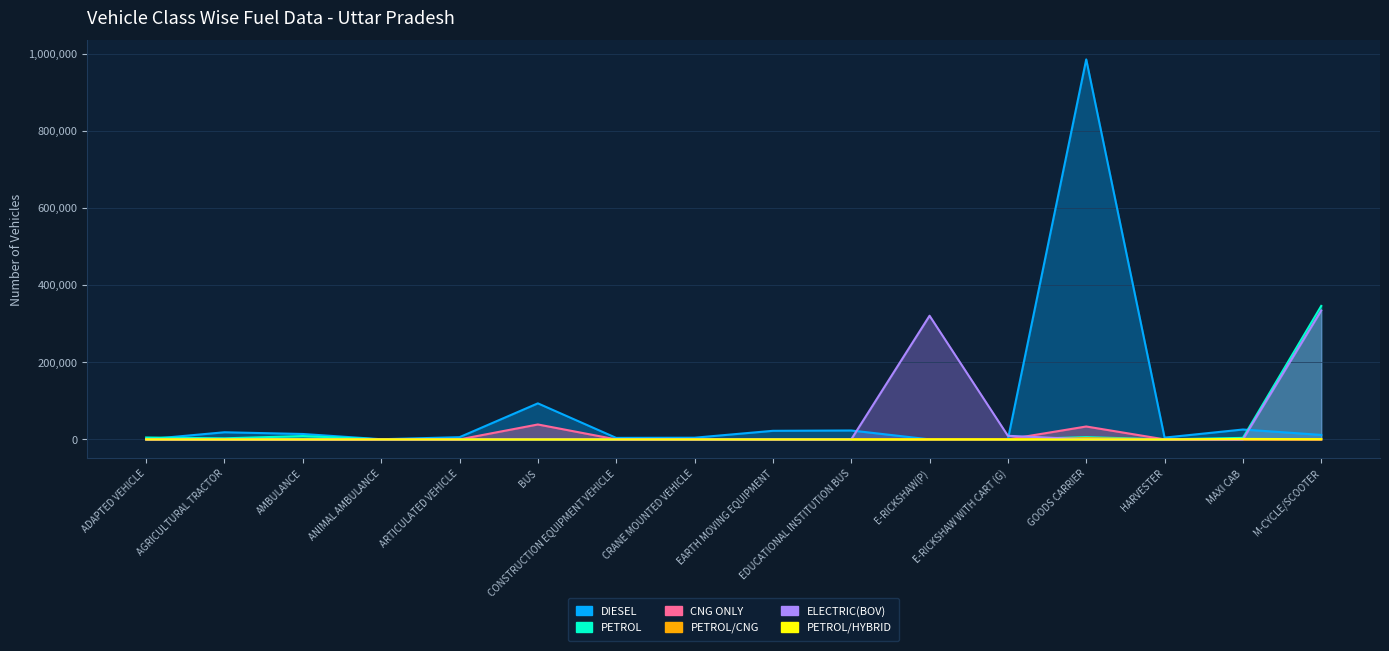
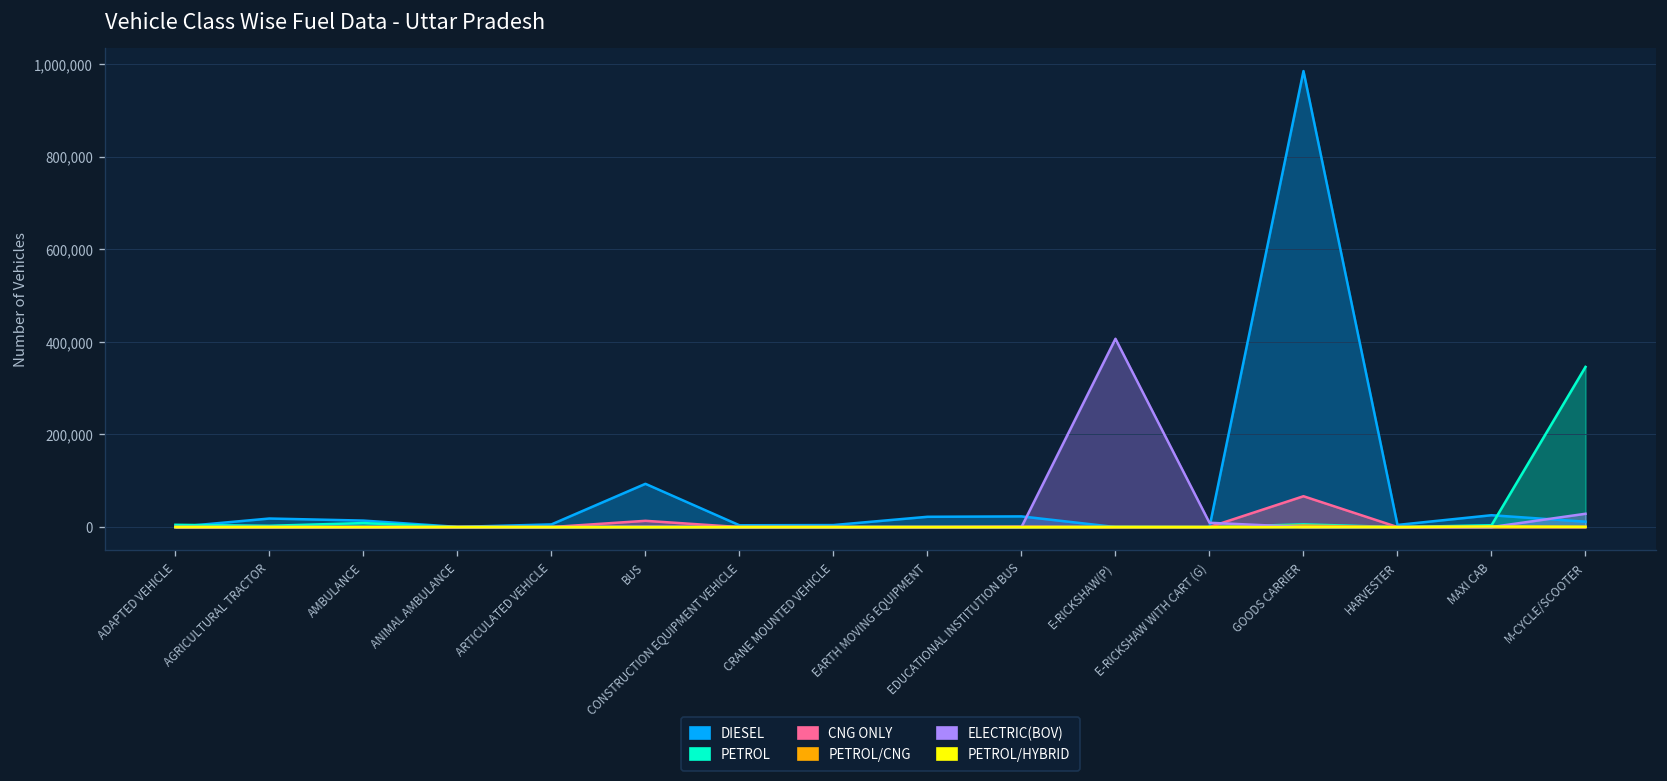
CNG ONLY, BUS: 40,000 -> 10,000
ELECTRIC(BOV), E-RICKSHAW(P): 320,000 -> 410,000
CNG ONLY, GOODS CARRIER: 30,000 -> 70,000
ELECTRIC(BOV), M-CYCLE/SCOOTER: 330,000 -> 30,000
